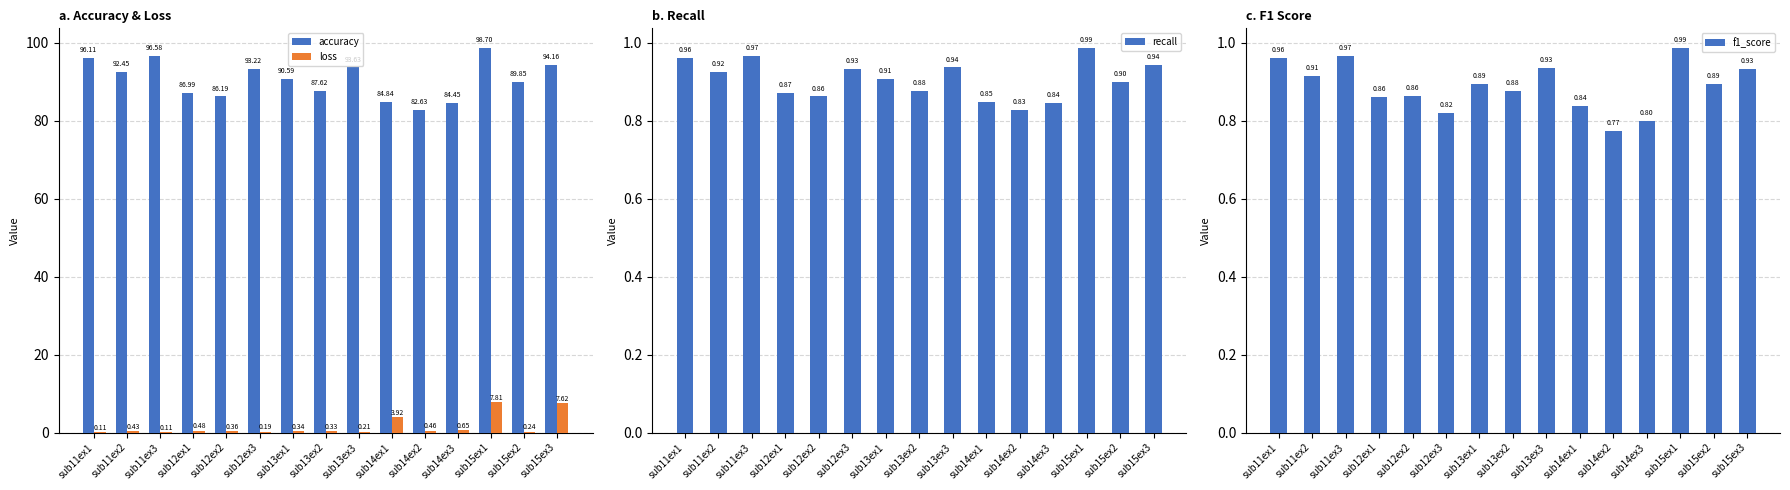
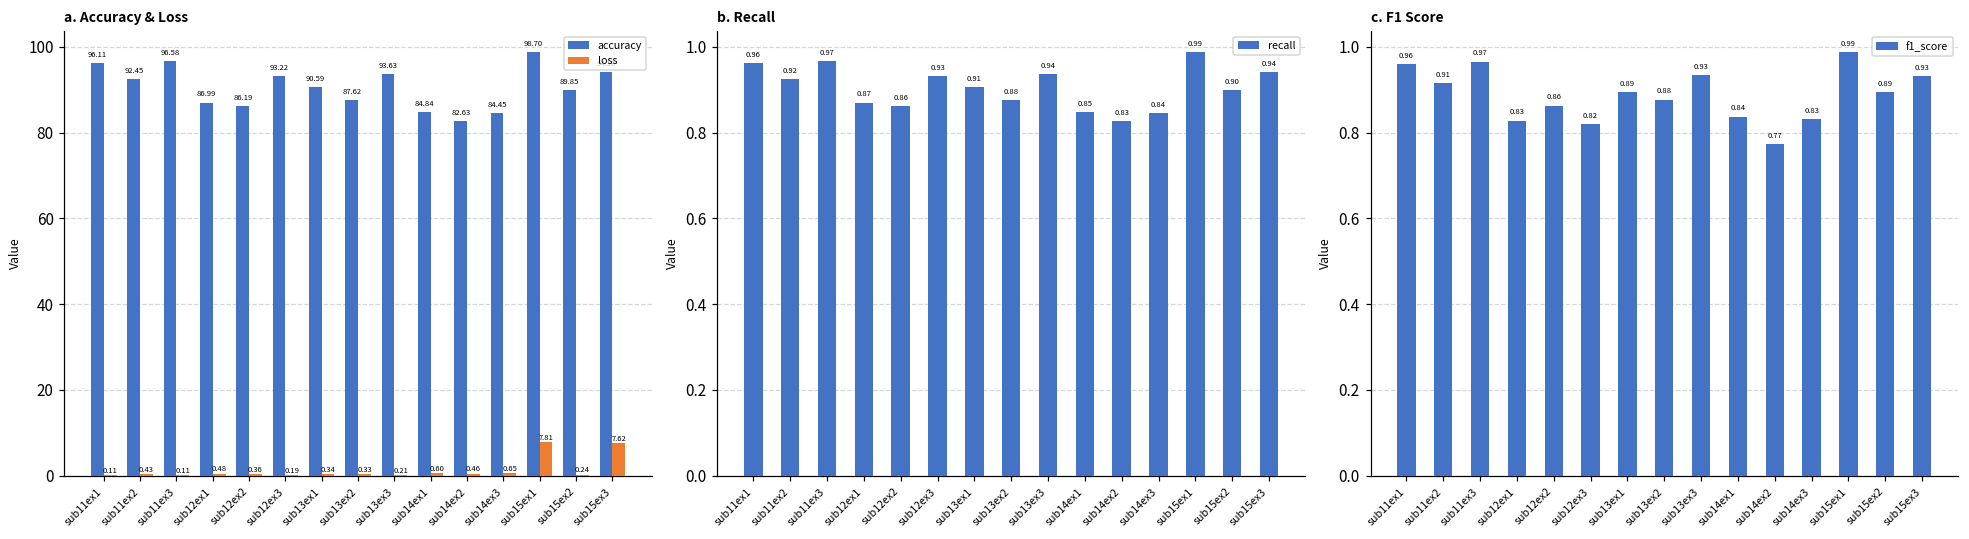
a. Accuracy & Loss, loss, sub14ex1: 3.92 -> 0.60
c. F1 Score, sub12ex1: 0.86 -> 0.83
c. F1 Score, sub14ex3: 0.80 -> 0.83
